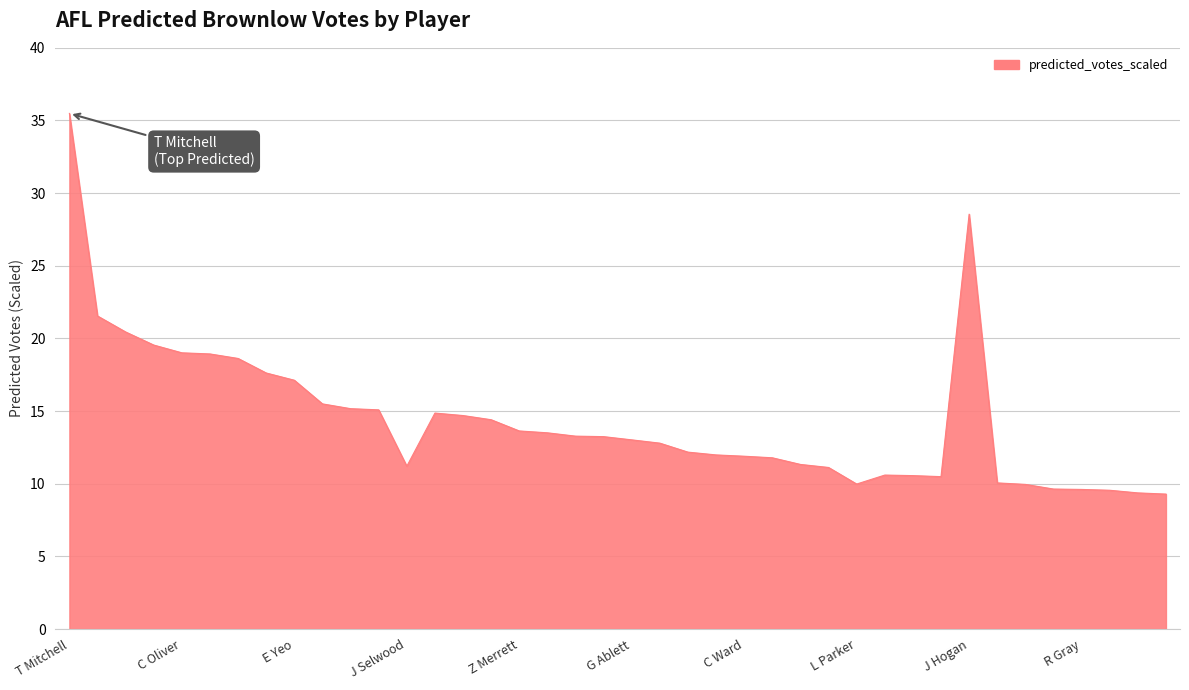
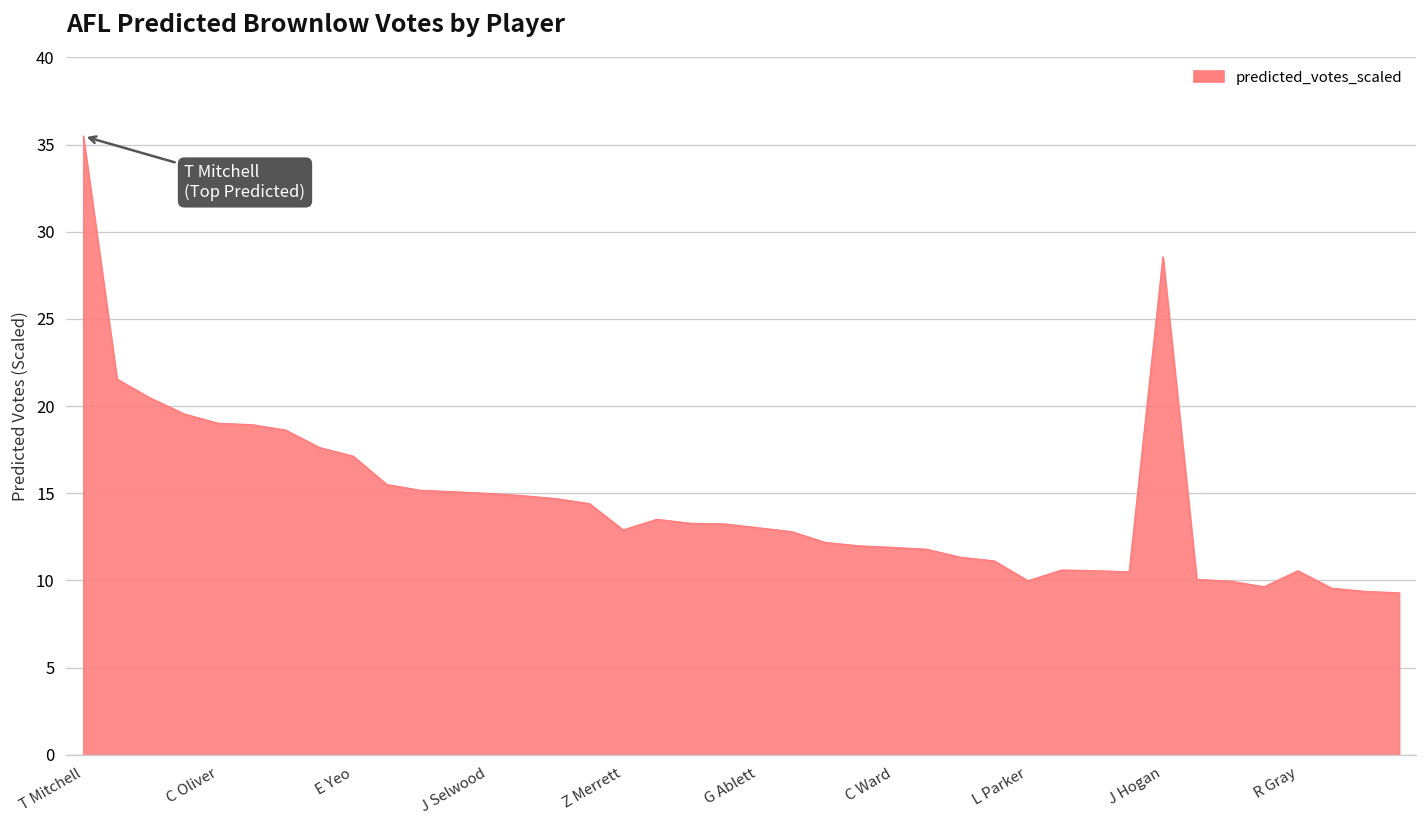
J Selwood: 11.2 -> 15.0
Z Merrett: 13.6 -> 12.9
R Gray: 9.6 -> 10.6
